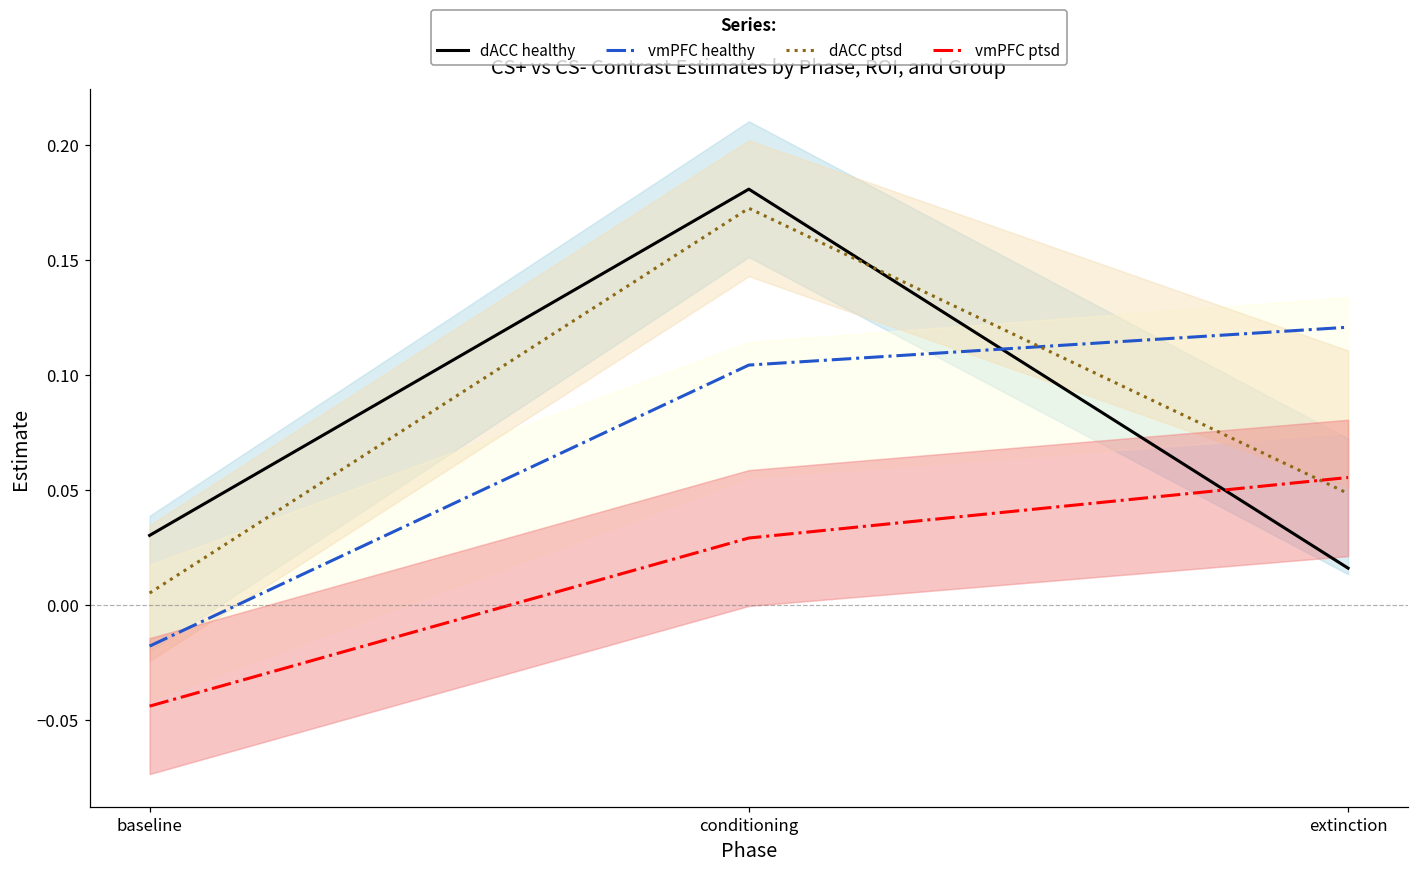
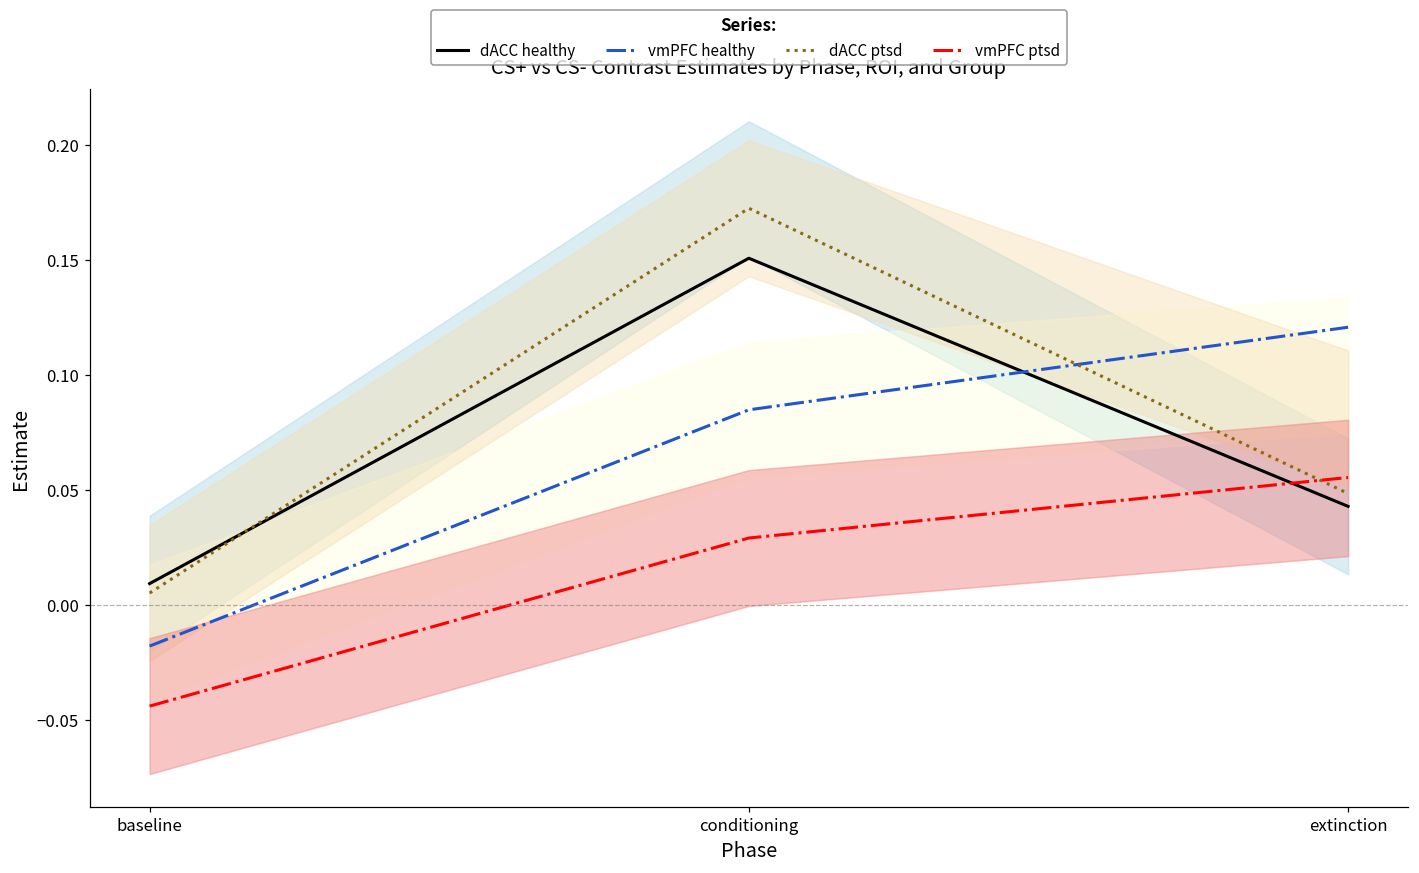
dACC healthy, baseline: 0.030 -> 0.009
dACC healthy, conditioning: 0.181 -> 0.151
vmPFC healthy, conditioning: 0.104 -> 0.085
dACC healthy, extinction: 0.016 -> 0.043
